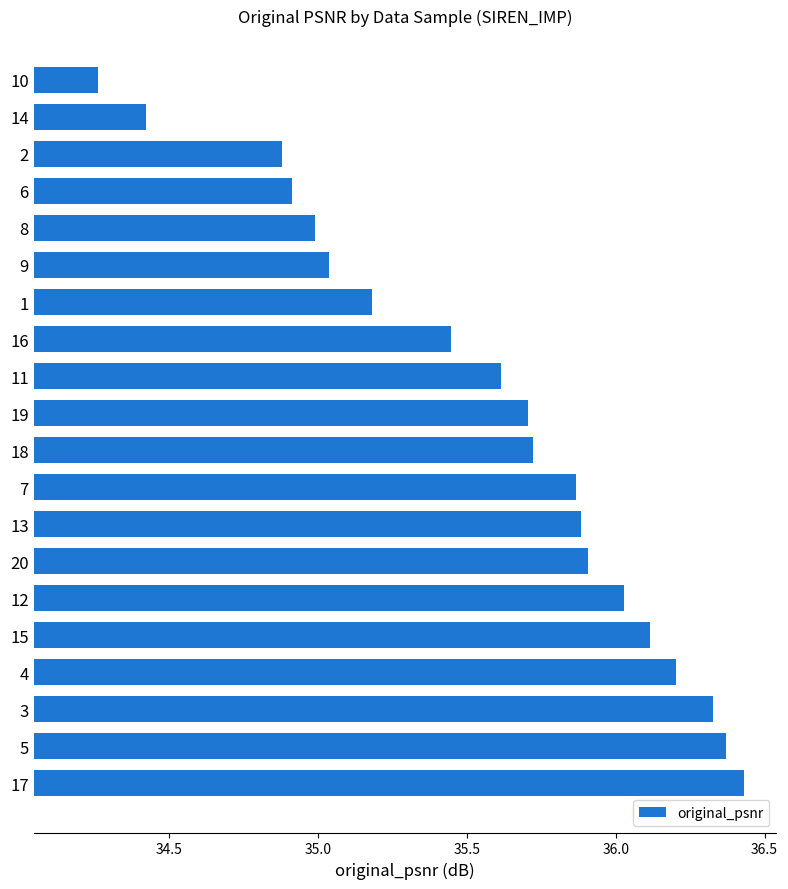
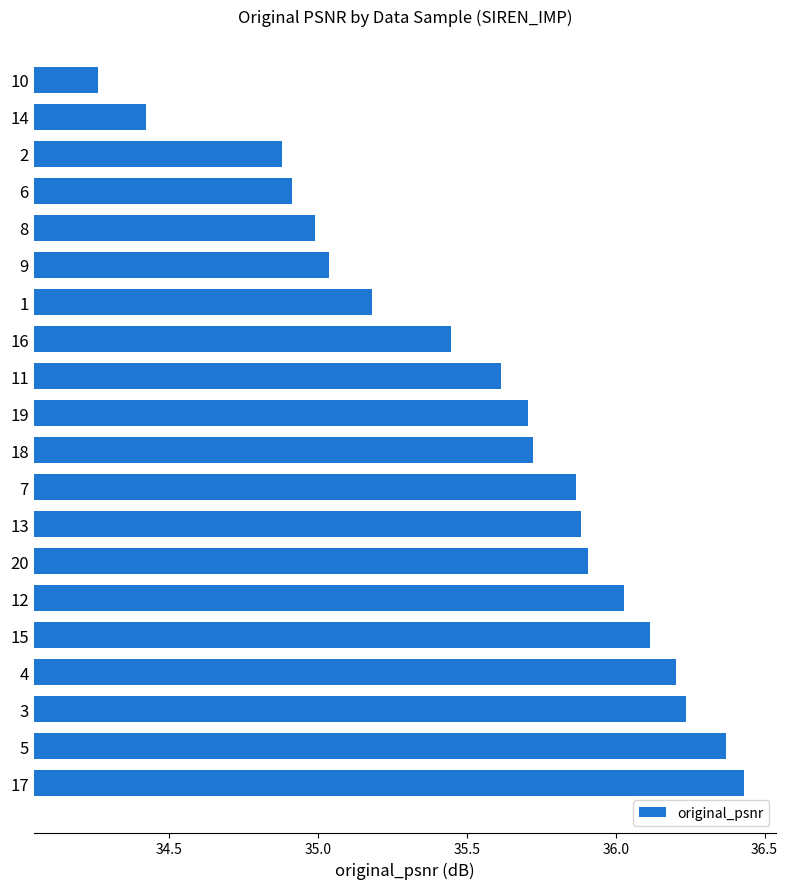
3: 36.33 -> 36.24
